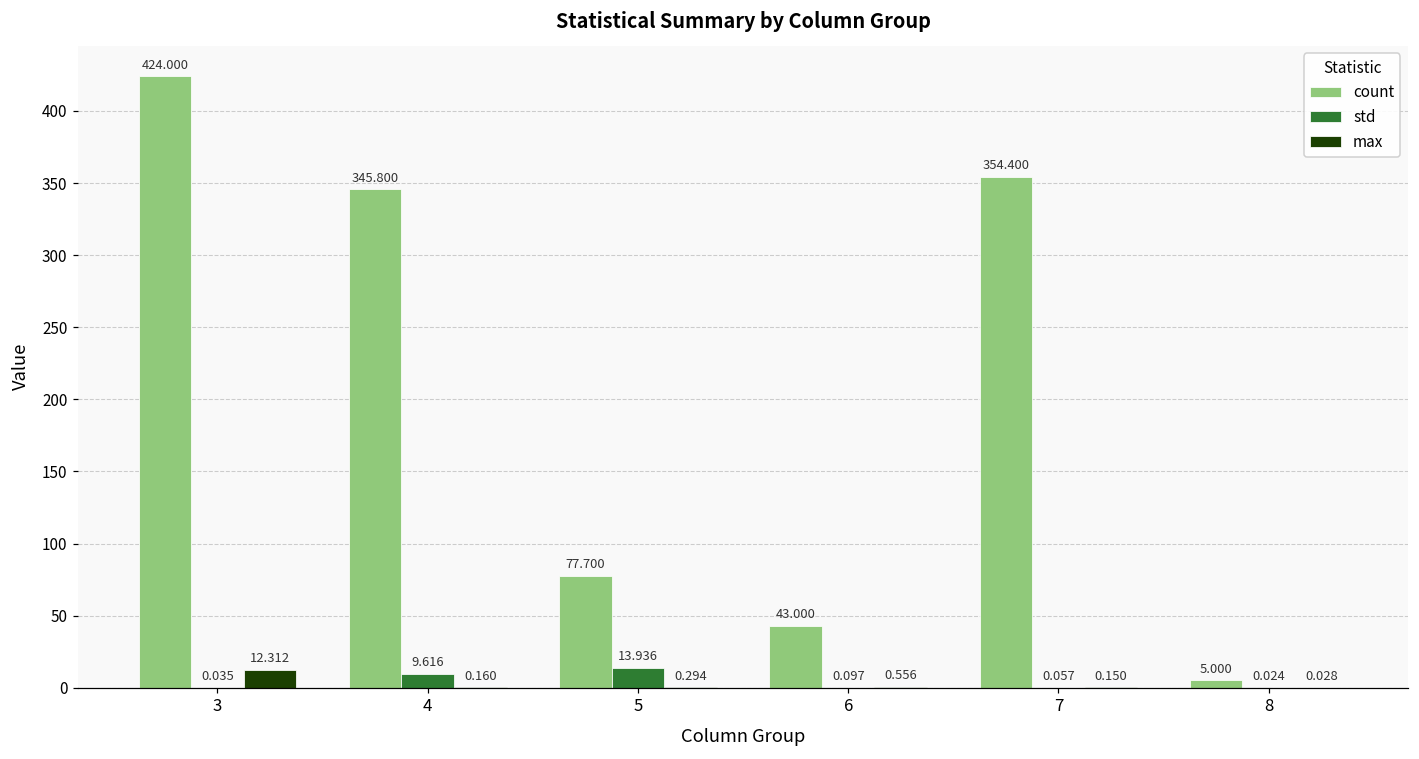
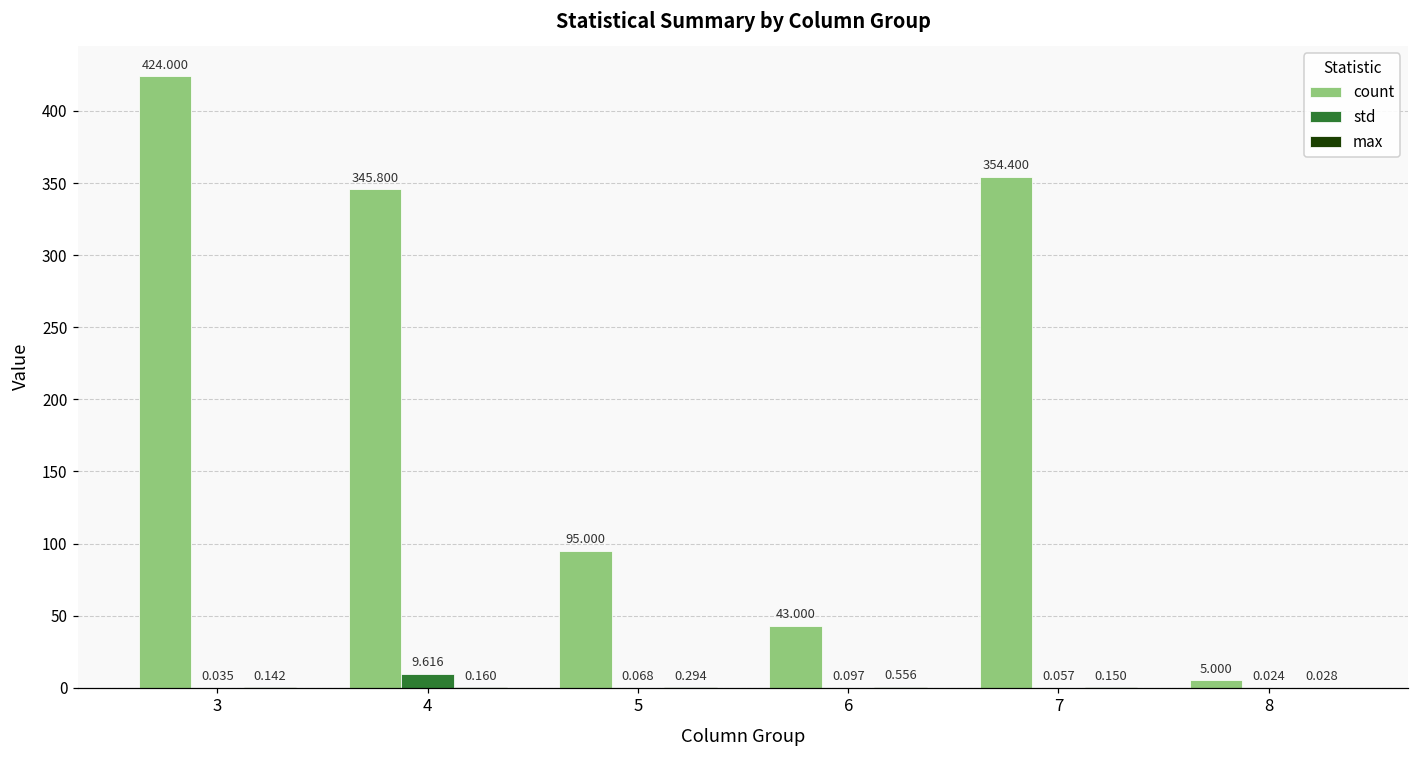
max, 3: 12.312 -> 0.142
count, 5: 77.700 -> 95.000
std, 5: 13.936 -> 0.068
